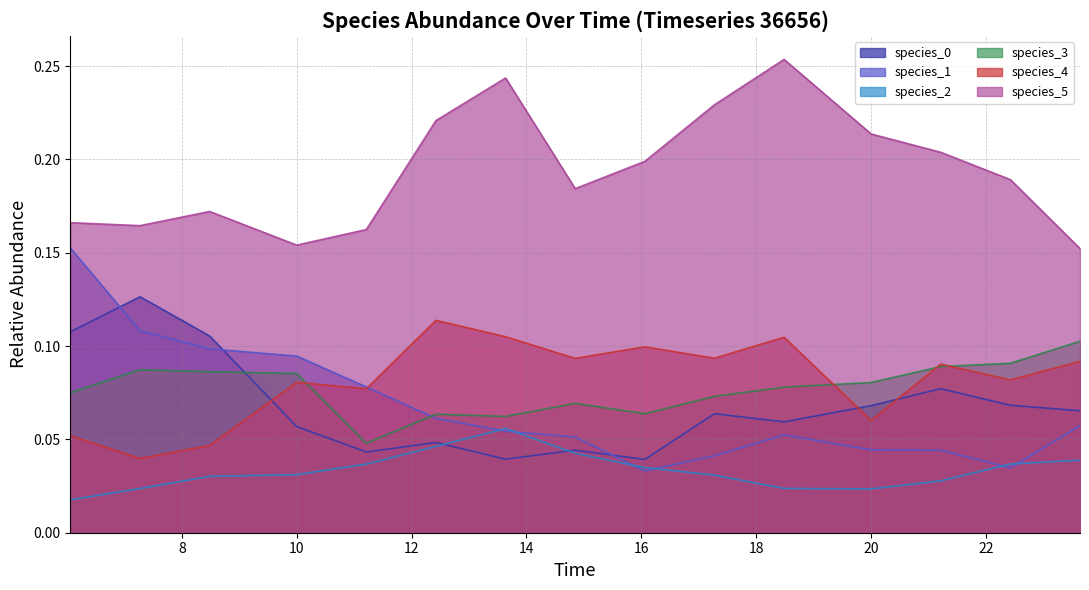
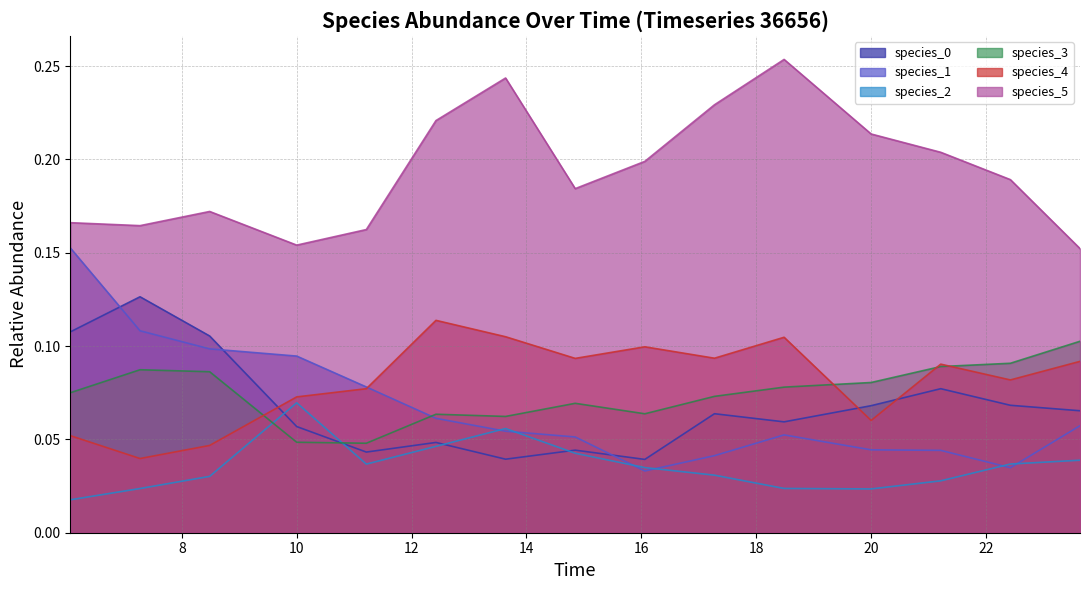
species_2, 10: 0.031 -> 0.070
species_3, 10: 0.085 -> 0.048
species_4, 10: 0.081 -> 0.073
